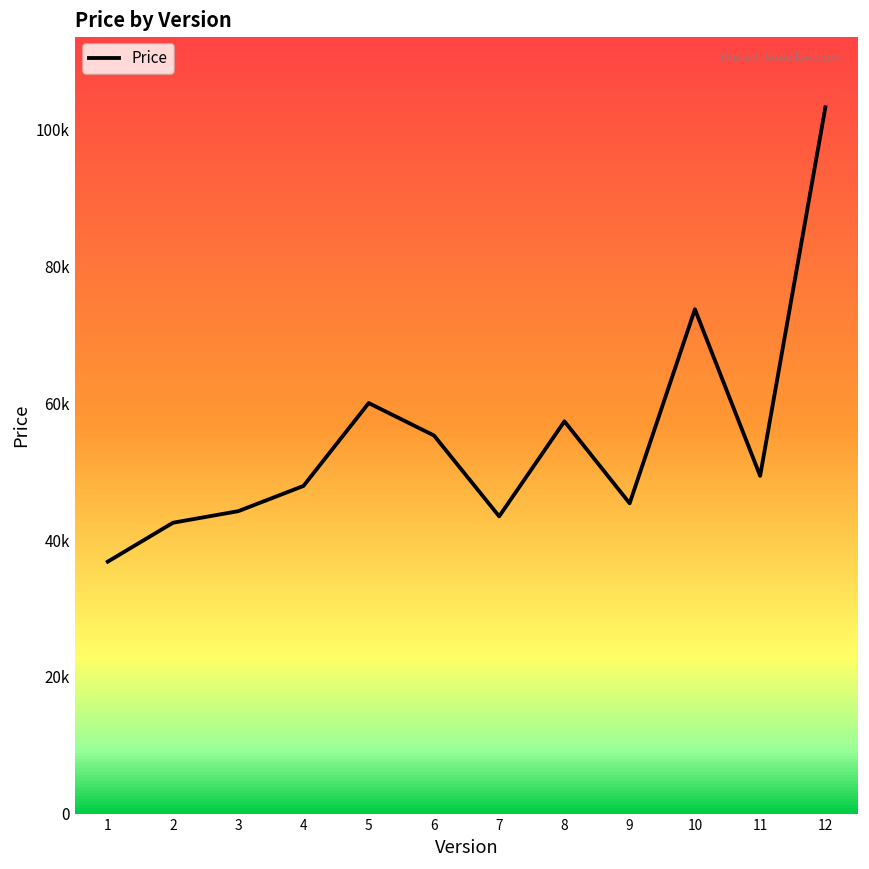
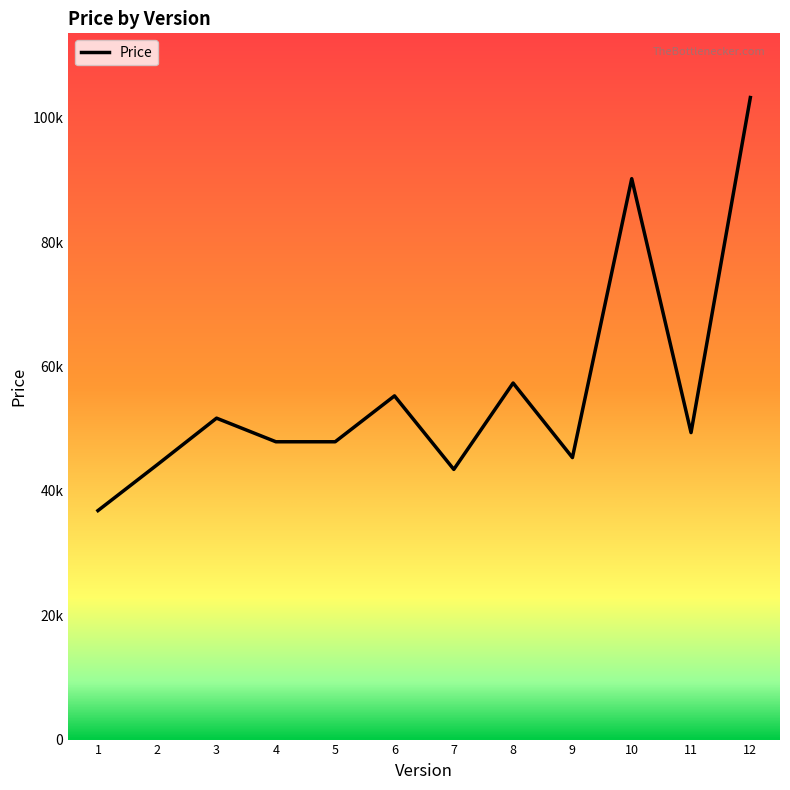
2: 43000 -> 44000
3: 44000 -> 52000
5: 60000 -> 48000
10: 74000 -> 90000
